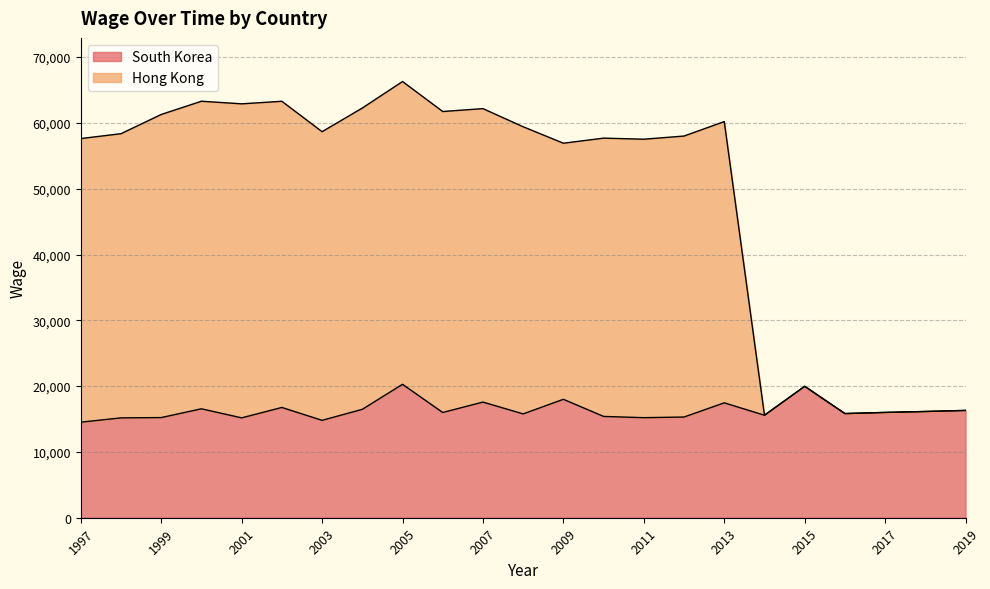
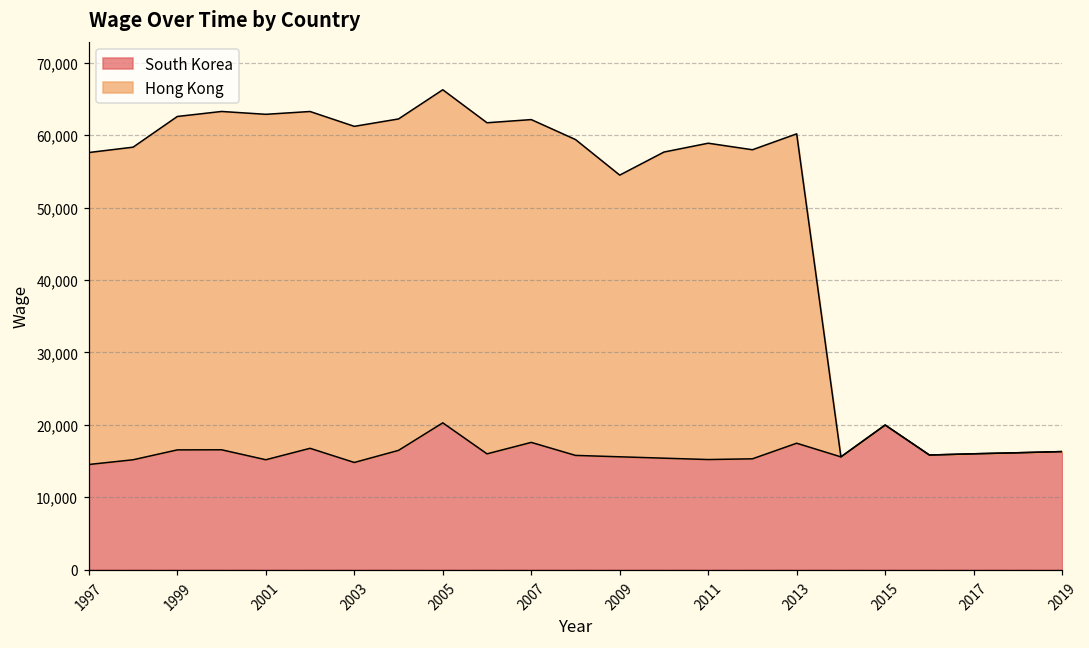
South Korea, 1999: 15,000 -> 17,000
Hong Kong, 2003: 44,000 -> 46,000
South Korea, 2009: 18,000 -> 16,000
Hong Kong, 2011: 42,000 -> 44,000
